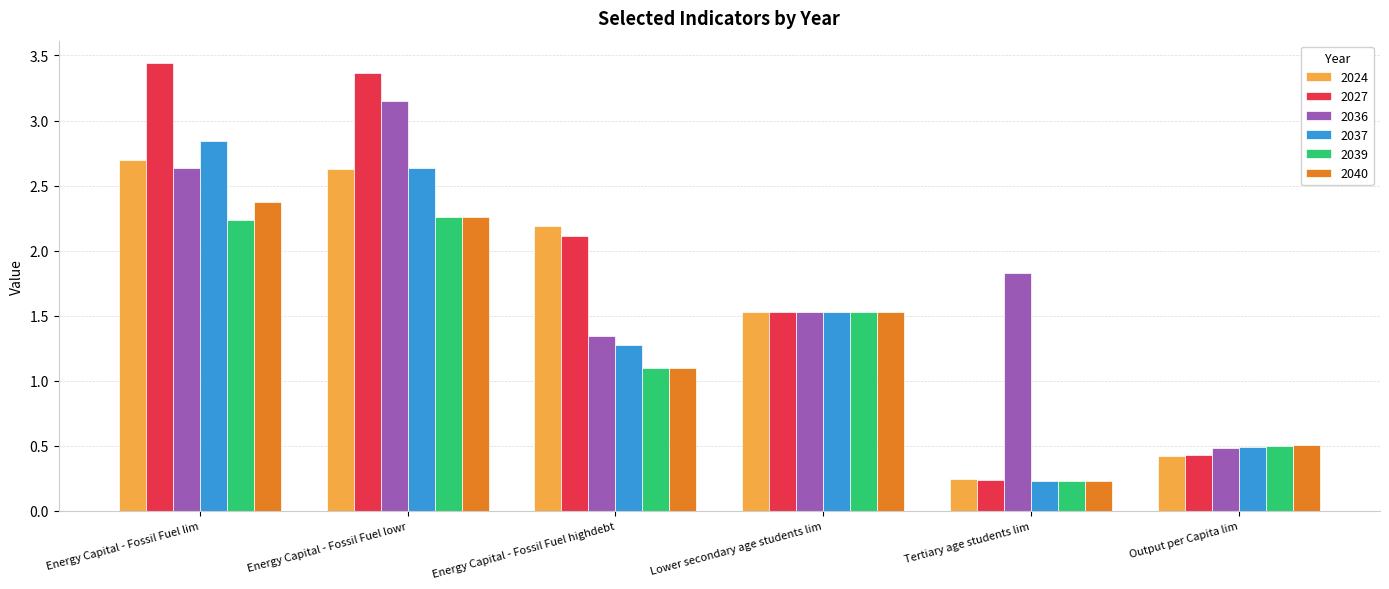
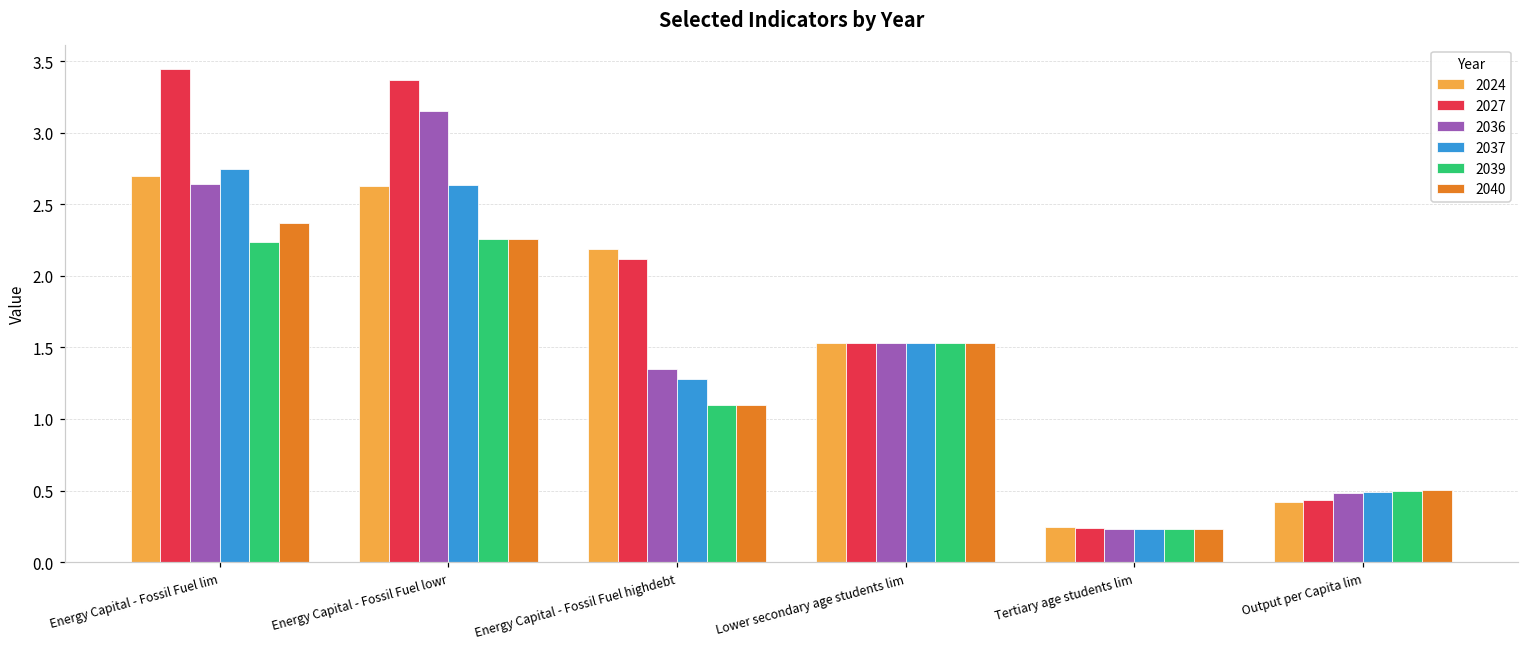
2037, Energy Capital - Fossil Fuel lim: 2.84 -> 2.74
2036, Tertiary age students lim: 1.83 -> 0.23
